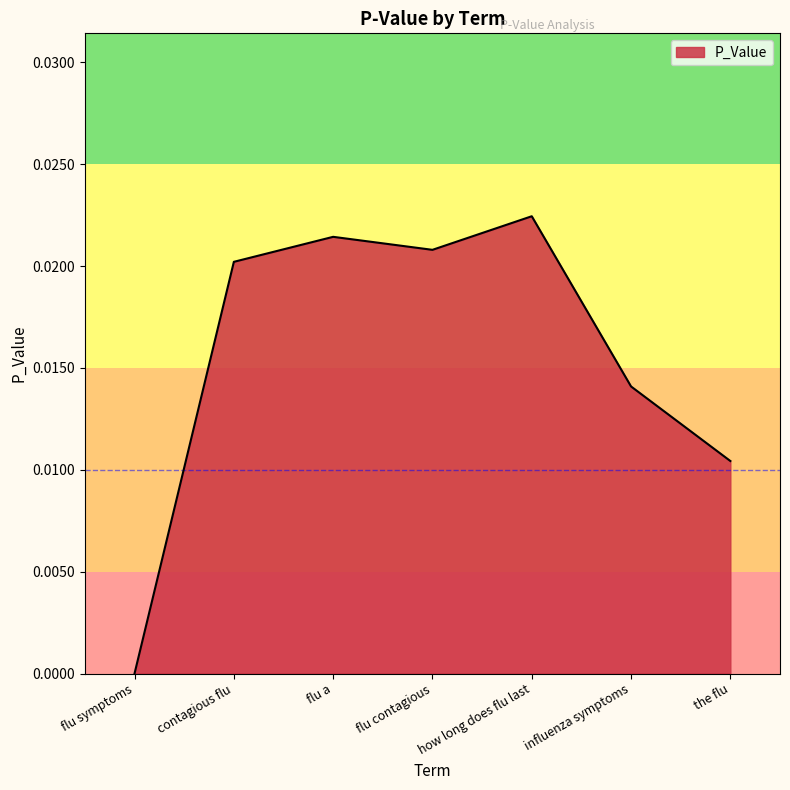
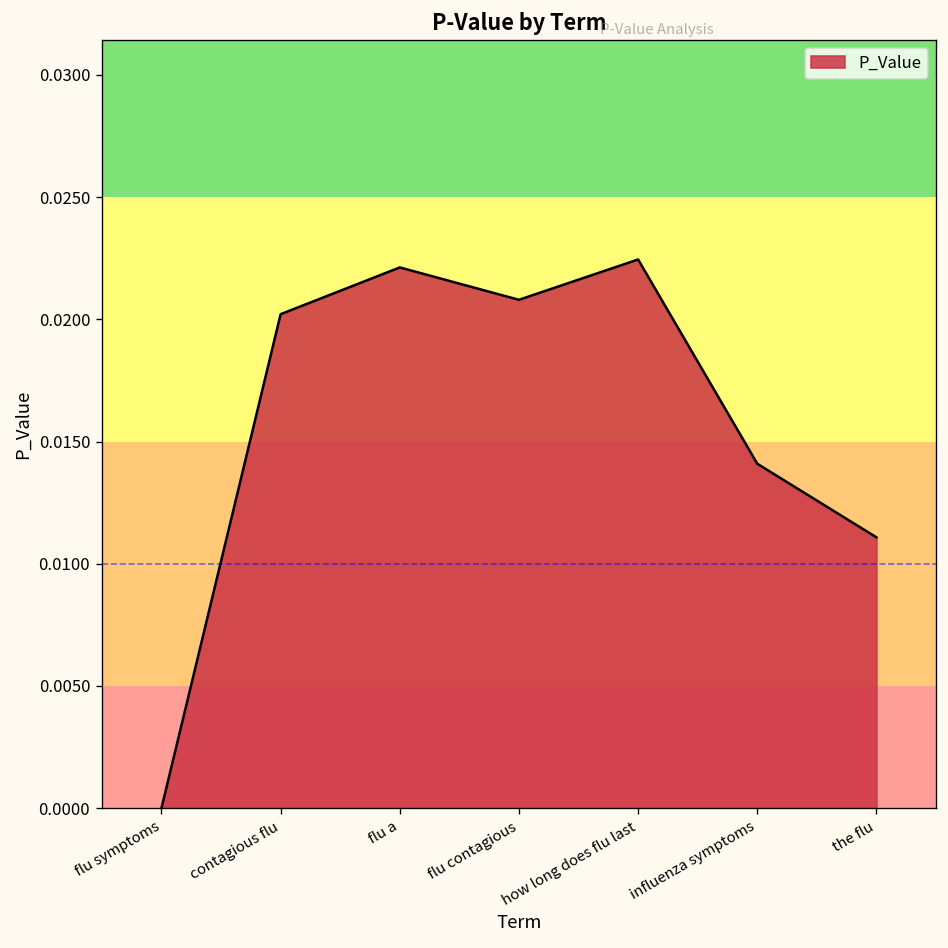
flu a: 0.0214 -> 0.0221
the flu: 0.0104 -> 0.0111
